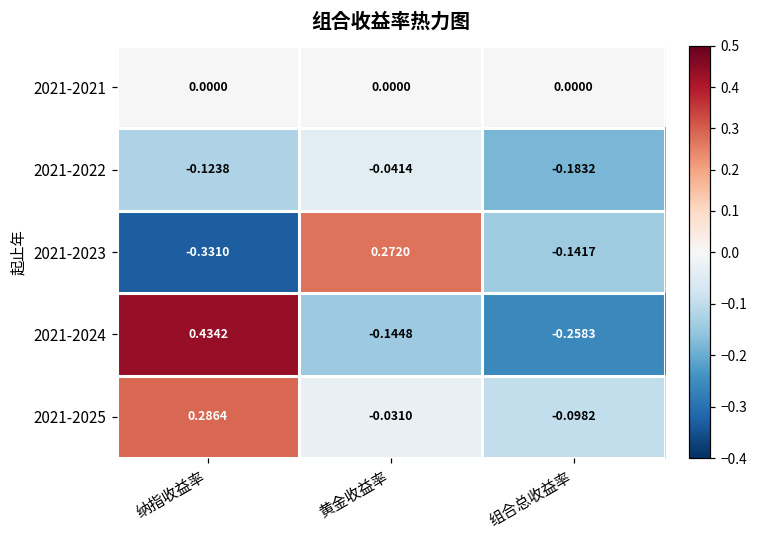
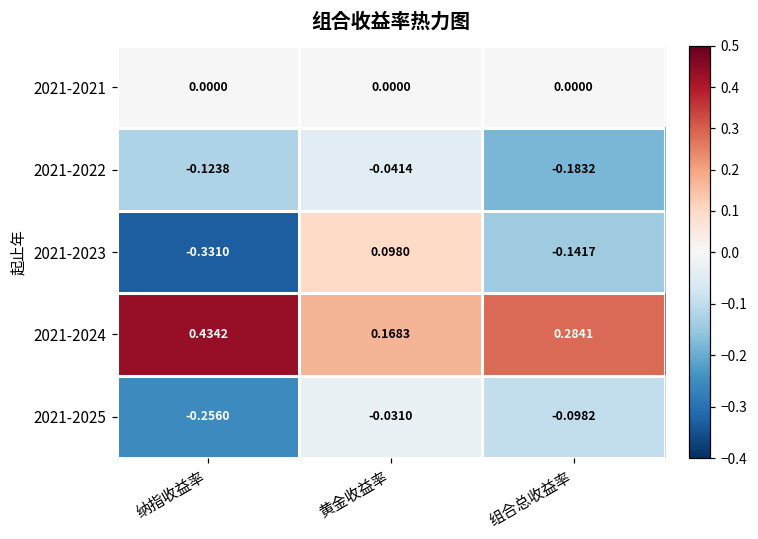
2021-2023, 黄金收益率: 0.2720 -> 0.0980
2021-2024, 黄金收益率: -0.1448 -> 0.1683
2021-2024, 组合总收益率: -0.2583 -> 0.2841
2021-2025, 纳指收益率: 0.2864 -> -0.2560
